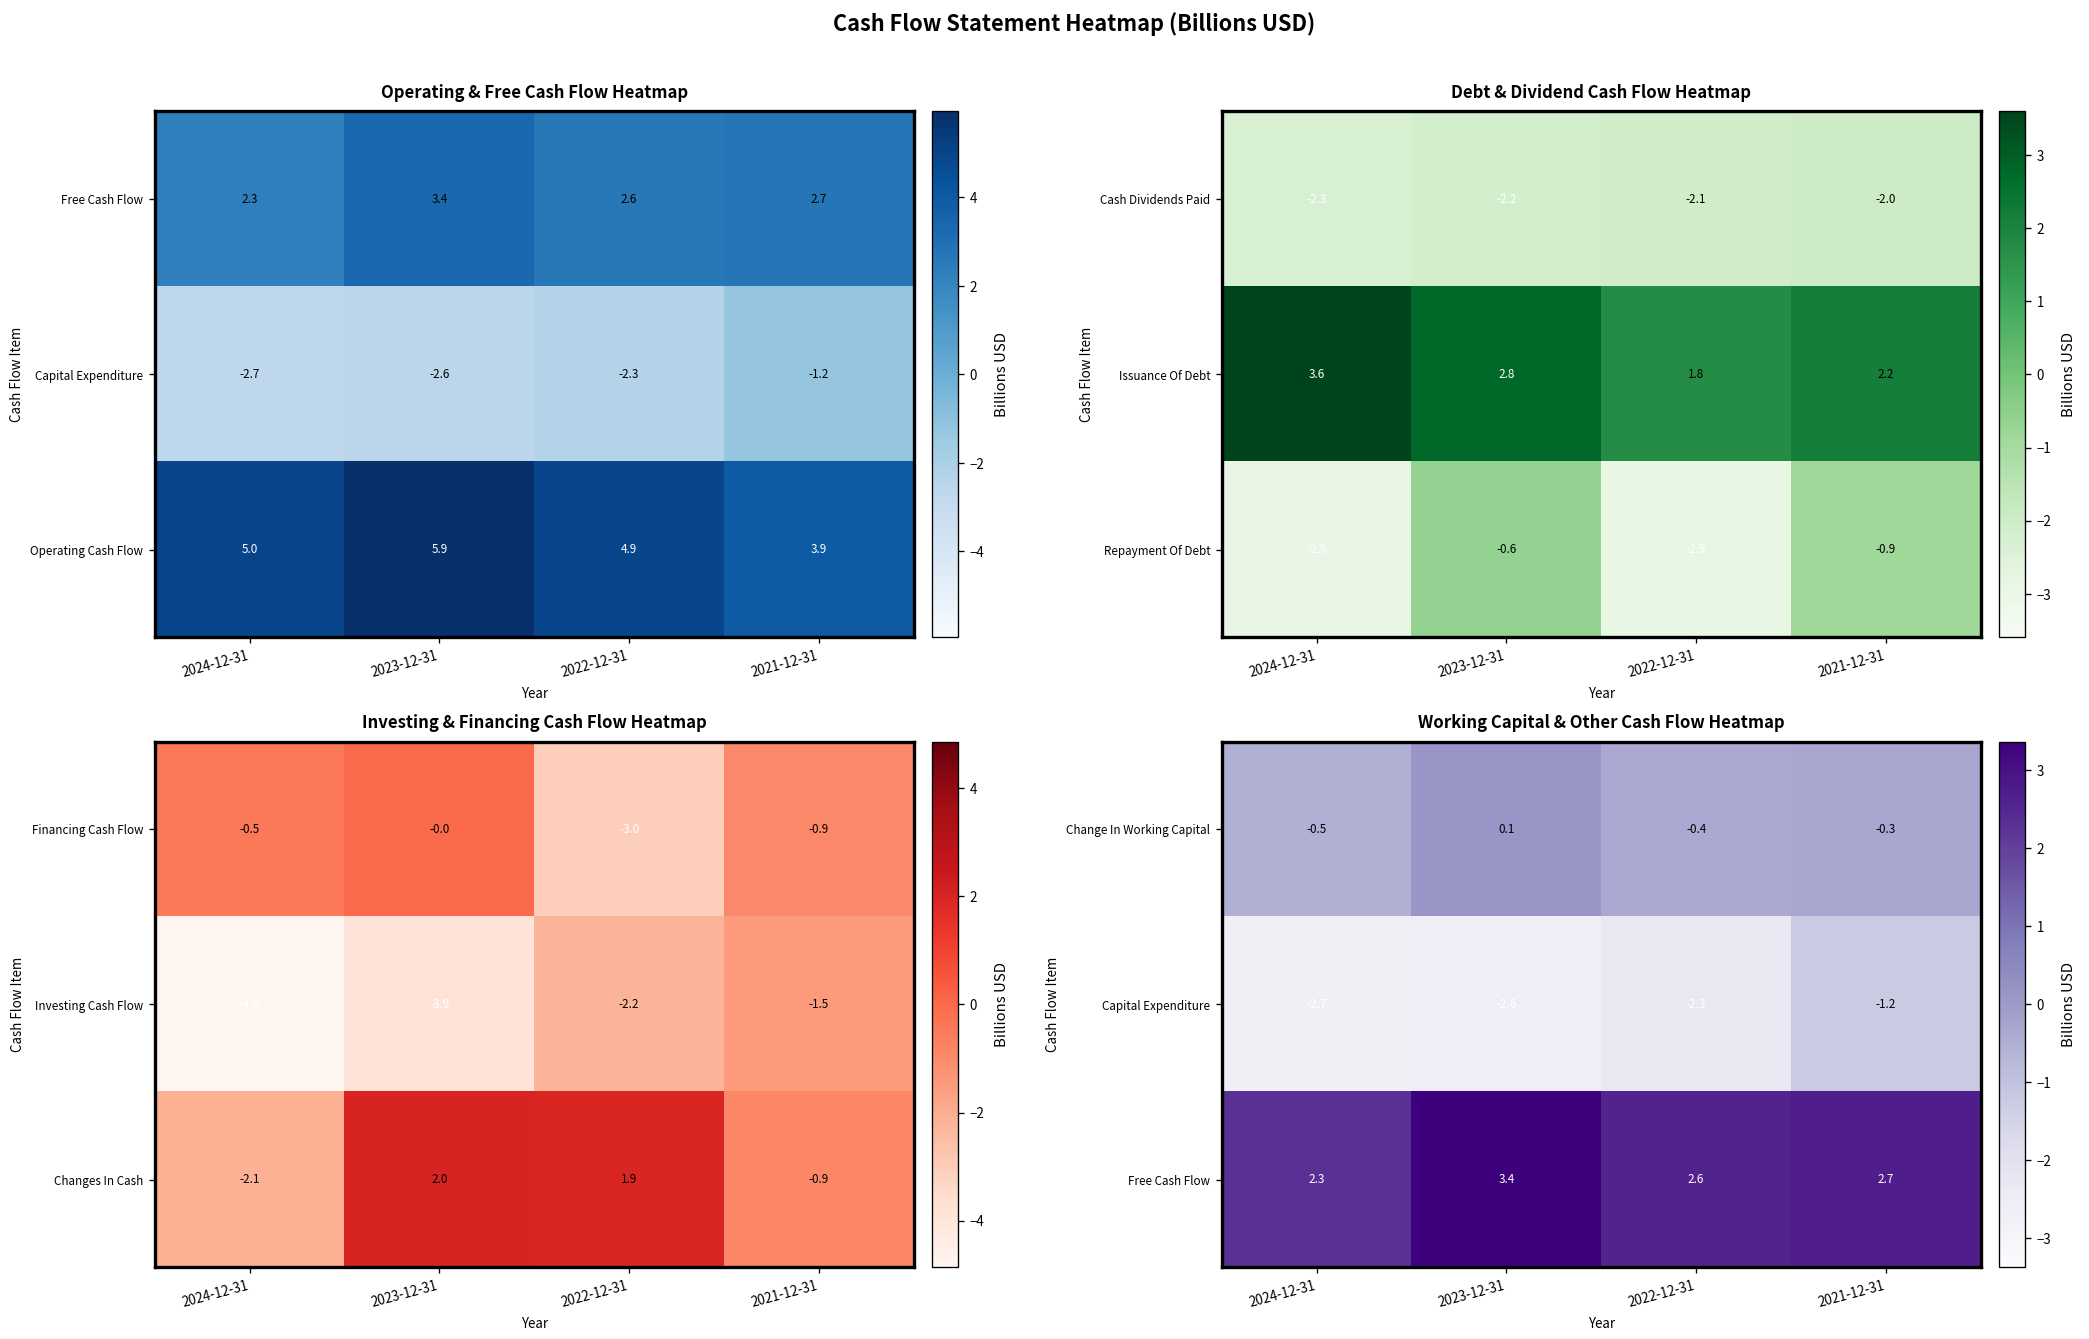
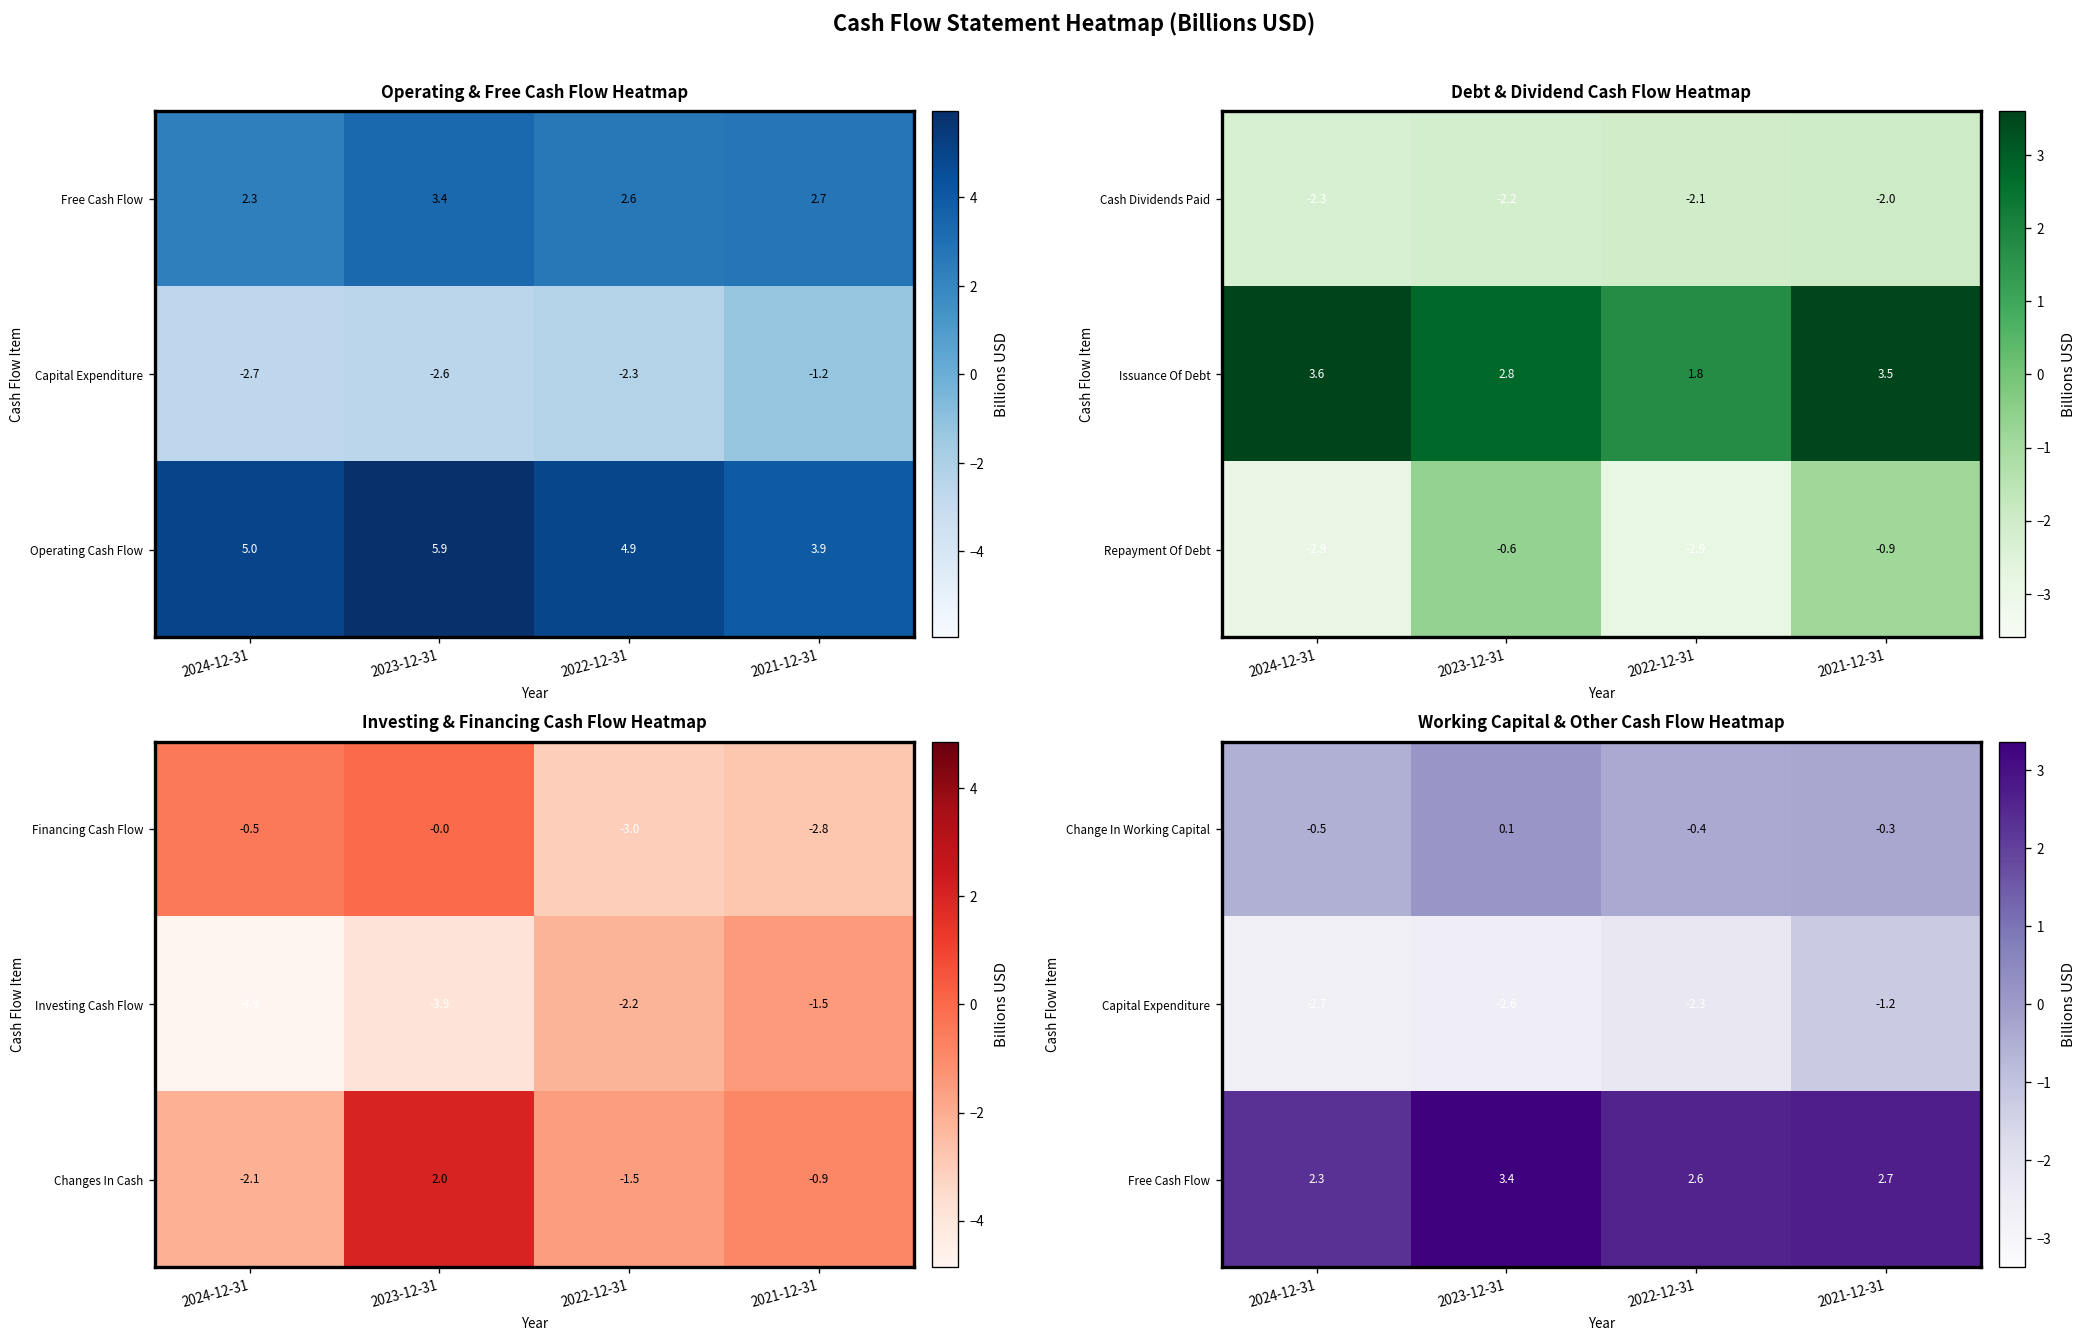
Debt & Dividend Cash Flow Heatmap, Issuance Of Debt, 2021-12-31: 2.2 -> 3.5
Investing & Financing Cash Flow Heatmap, Financing Cash Flow, 2021-12-31: -0.9 -> -2.8
Investing & Financing Cash Flow Heatmap, Changes In Cash, 2022-12-31: 1.9 -> -1.5
